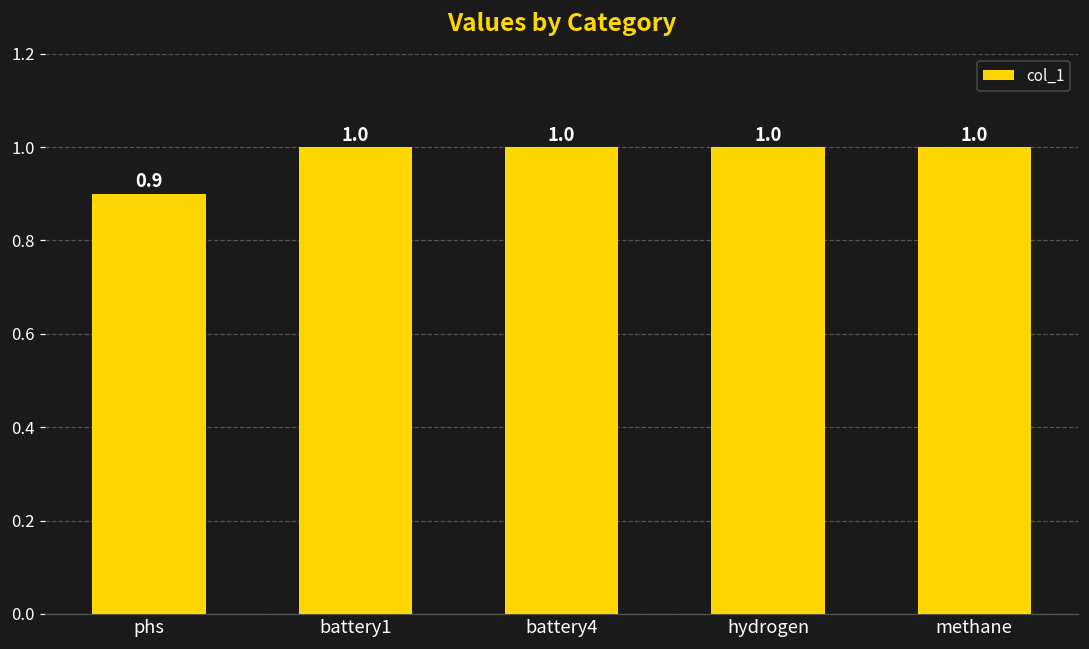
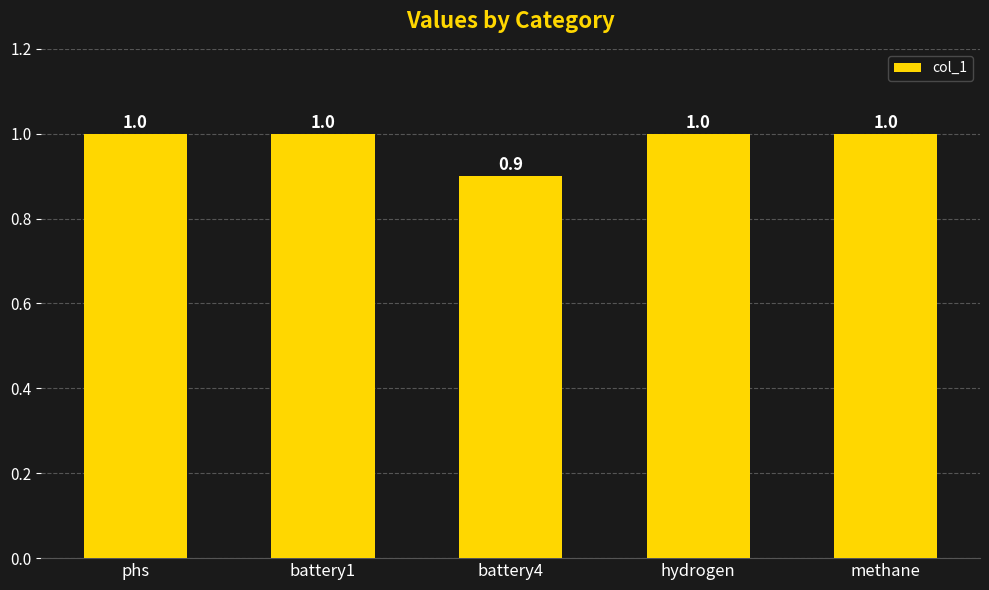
phs: 0.9 -> 1.0
battery4: 1.0 -> 0.9
